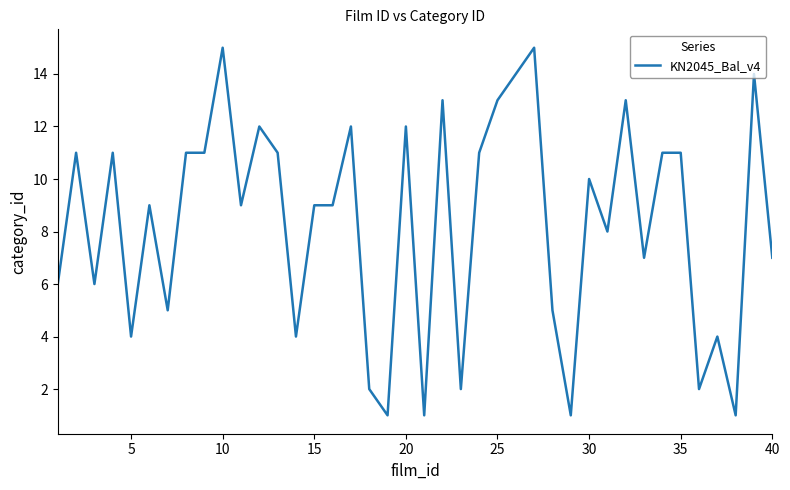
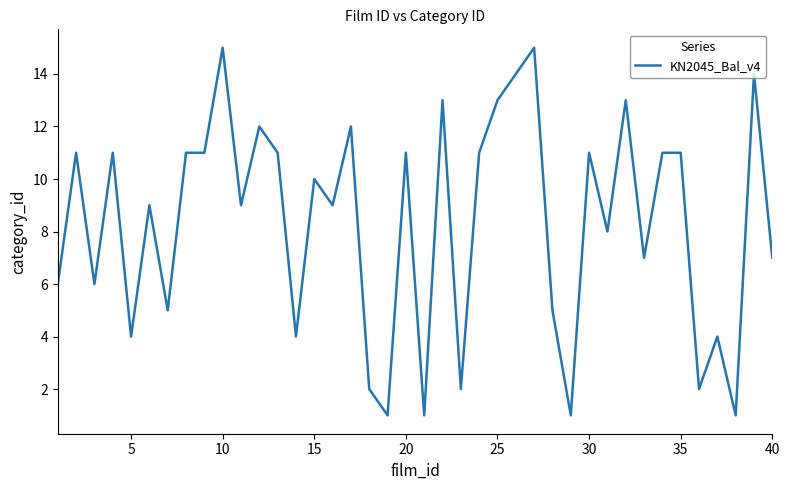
15: 9 -> 10
20: 12 -> 11
30: 10 -> 11
